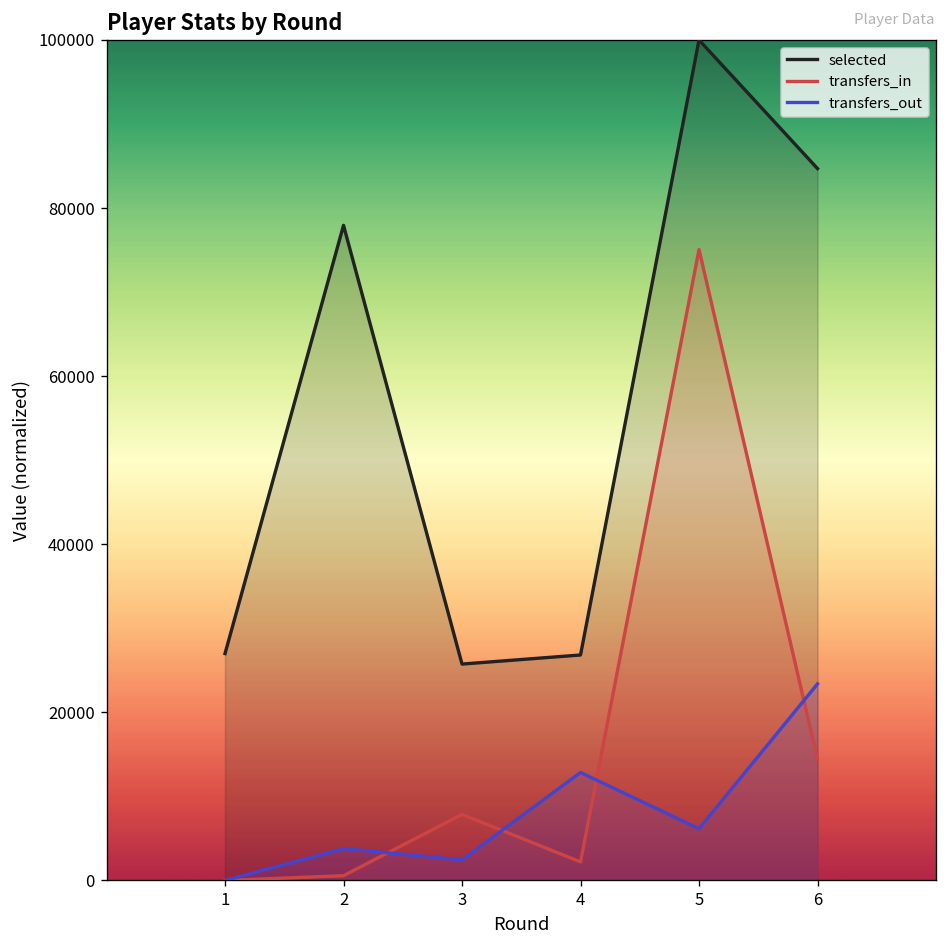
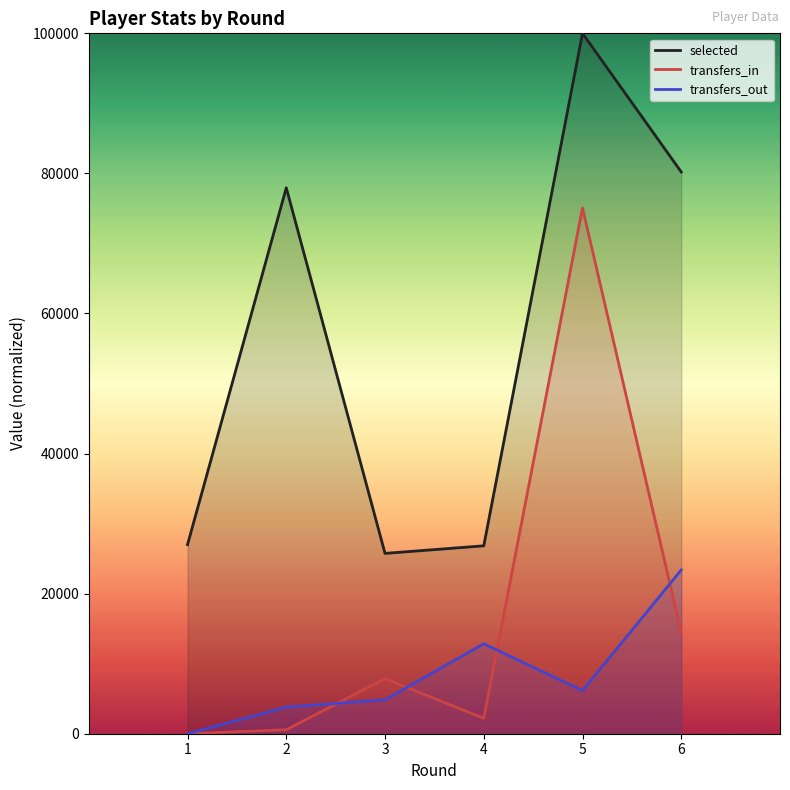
transfers_out, 3: 2000 -> 5000
selected, 6: 85000 -> 80000
